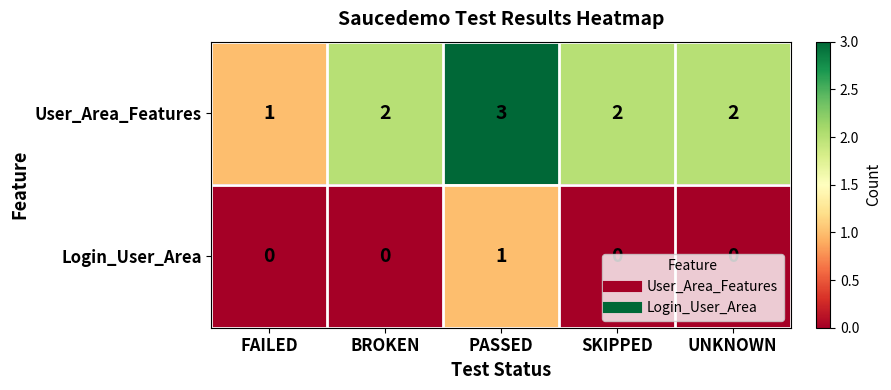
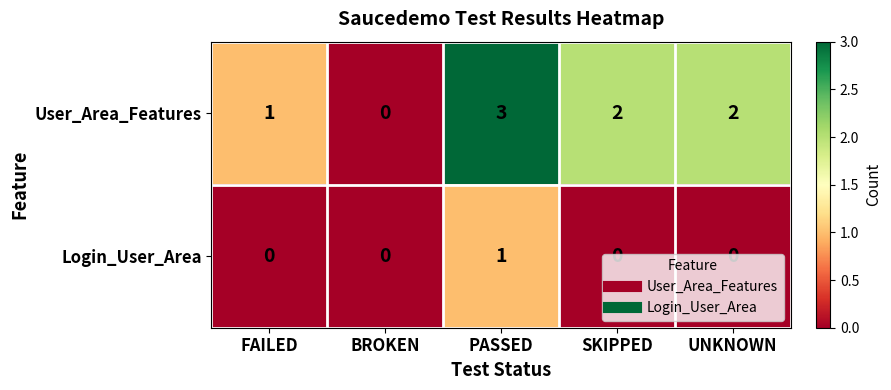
User_Area_Features, BROKEN: 2 -> 0
